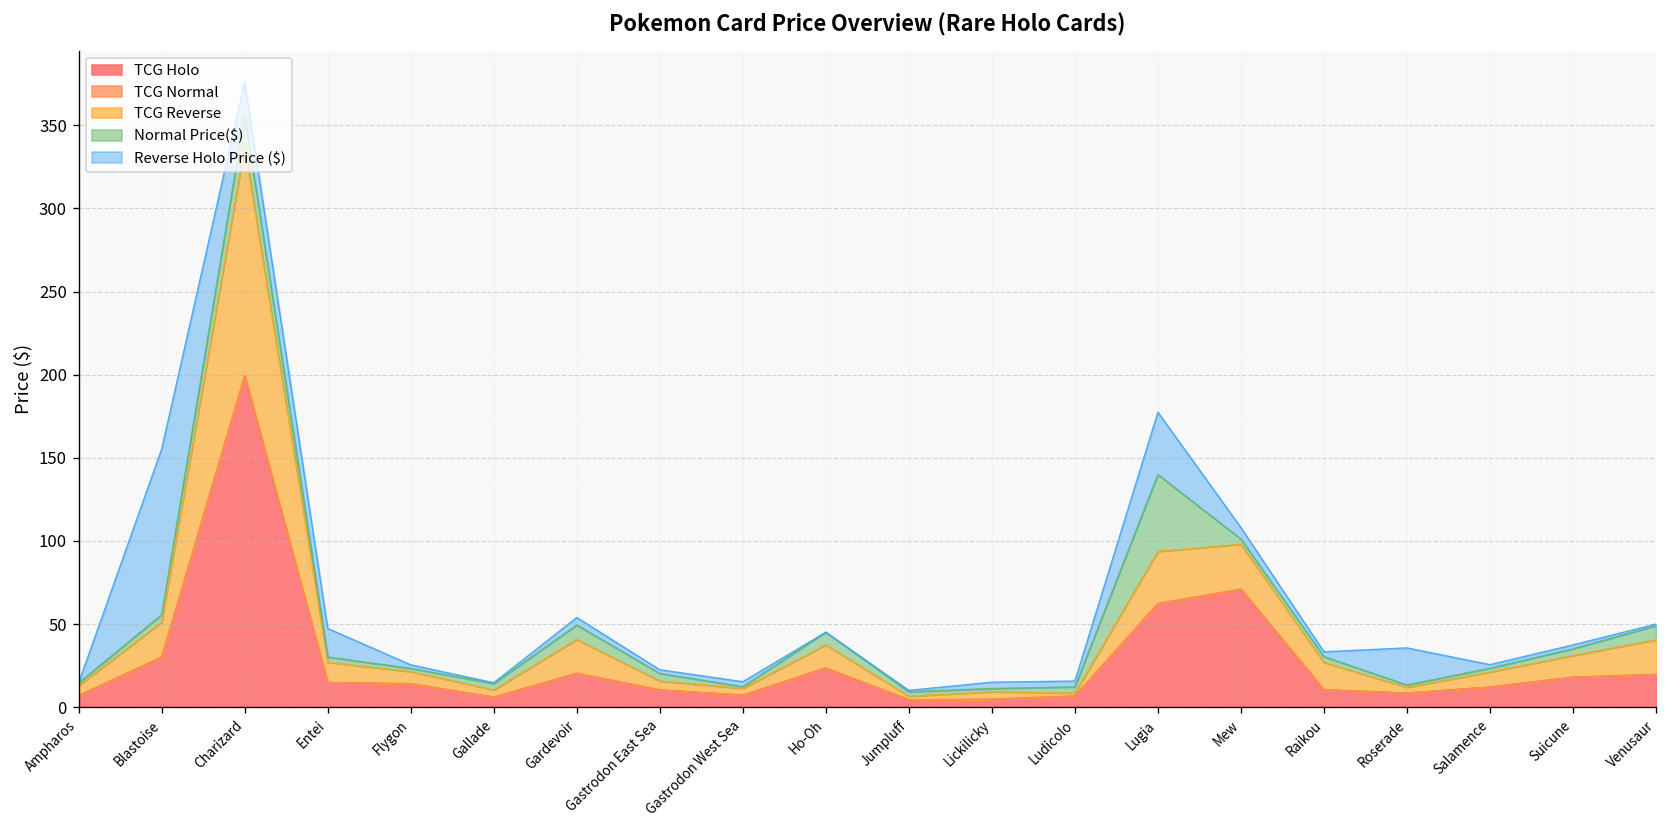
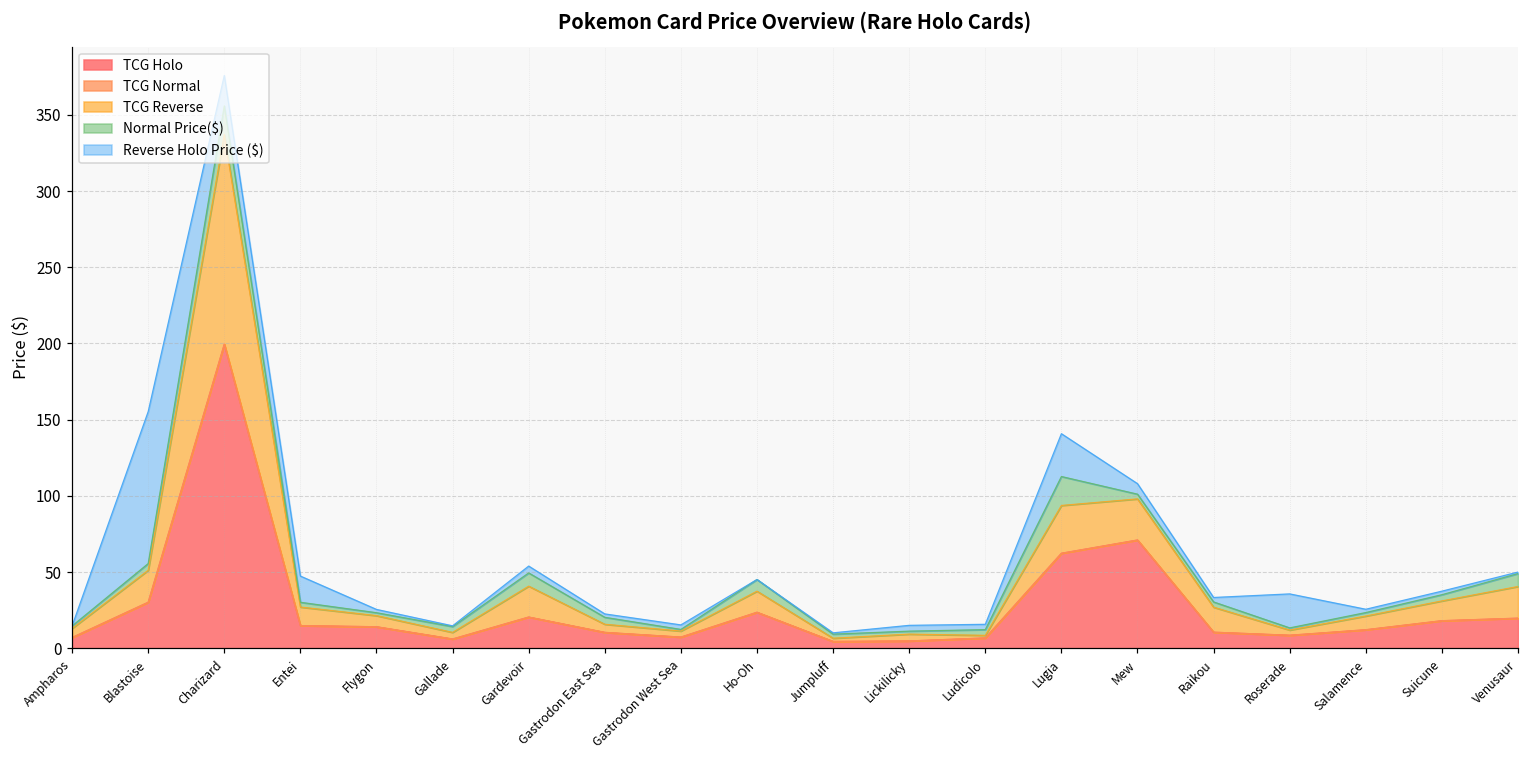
Normal Price($), Lugia: 46 -> 19
Reverse Holo Price ($), Lugia: 38 -> 28
